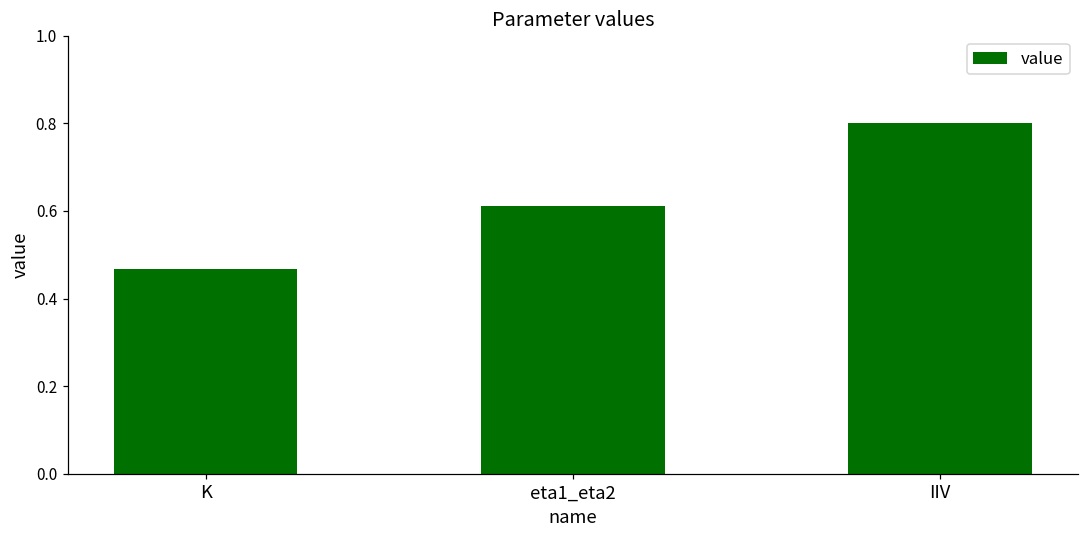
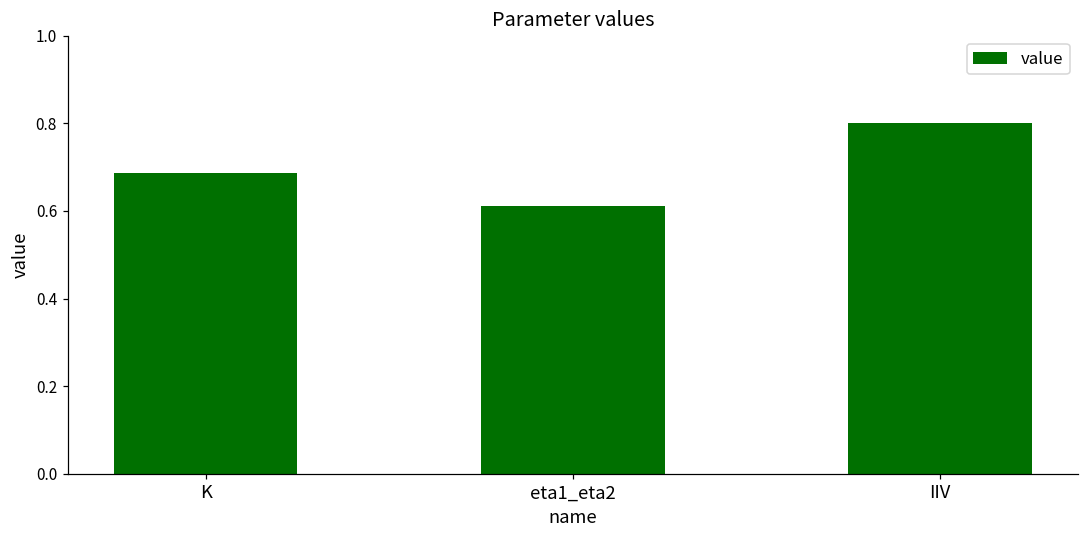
K: 0.47 -> 0.69
